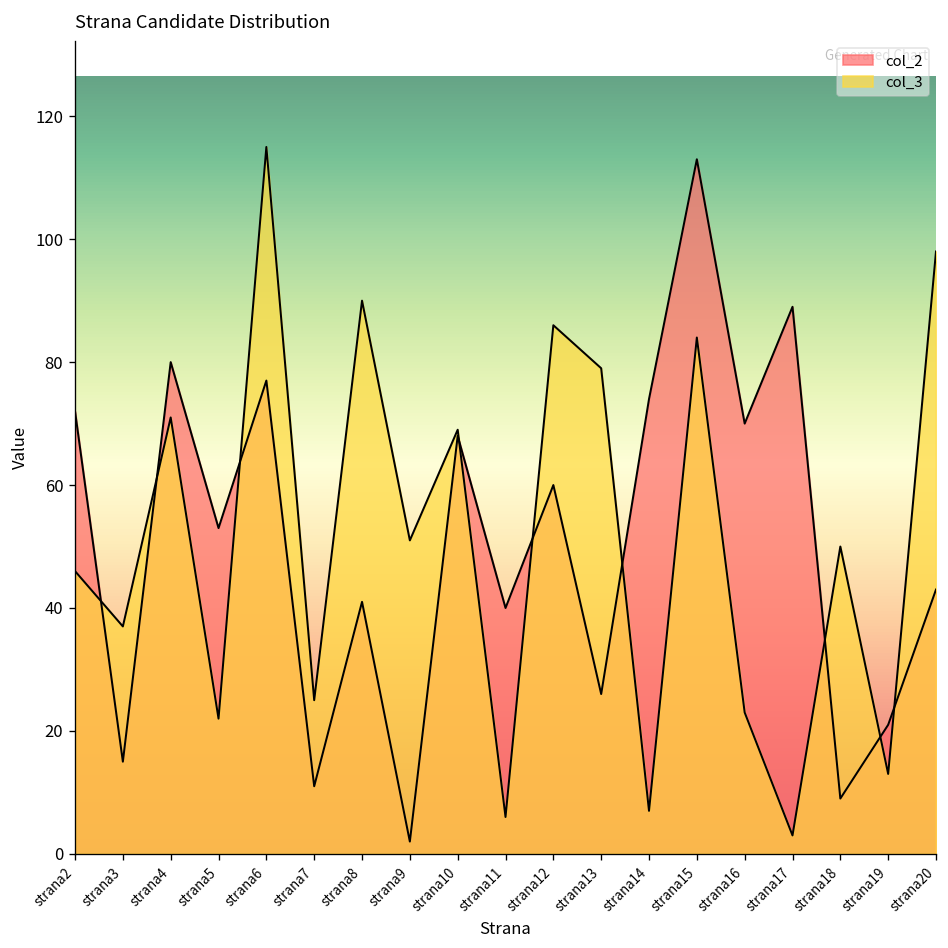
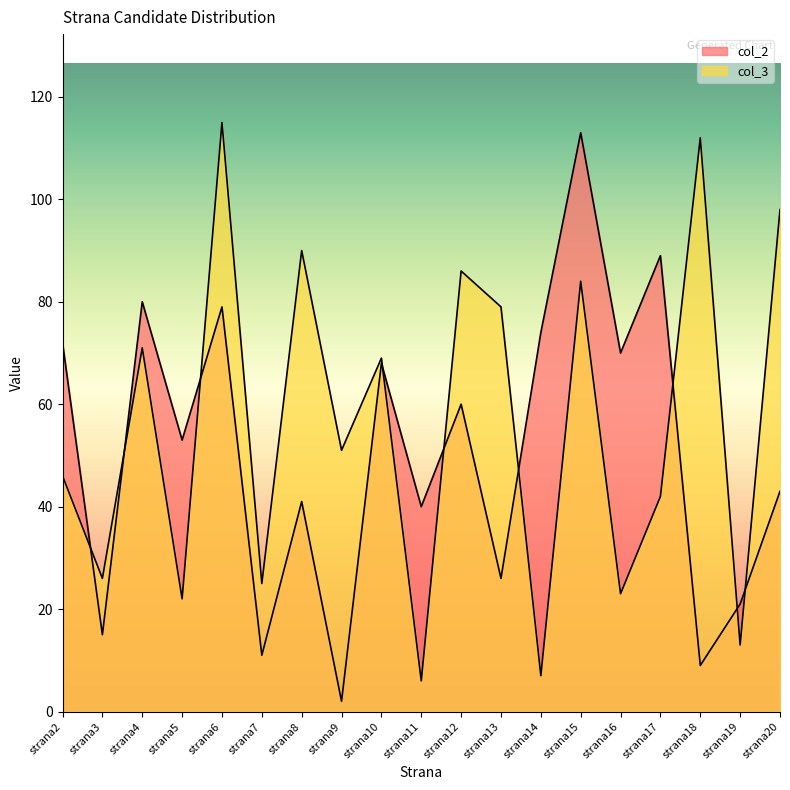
col_3, strana3: 37 -> 26
col_2, strana6: 77 -> 79
col_3, strana17: 3 -> 42
col_3, strana18: 50 -> 112
